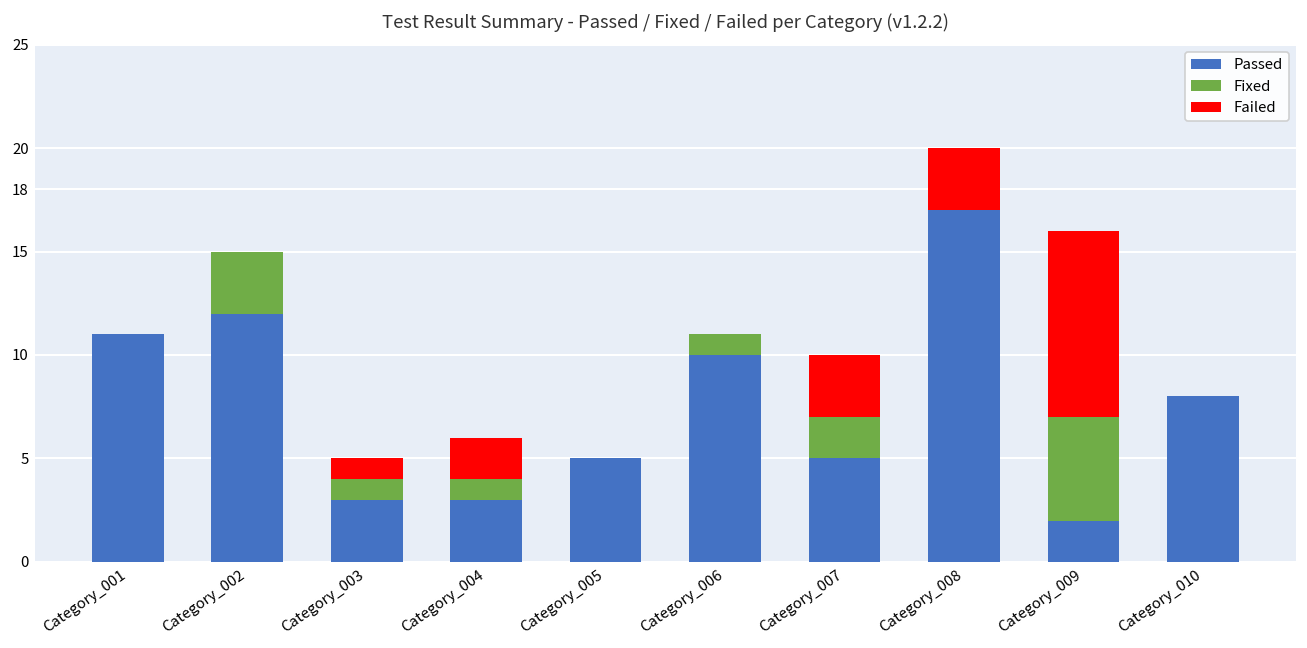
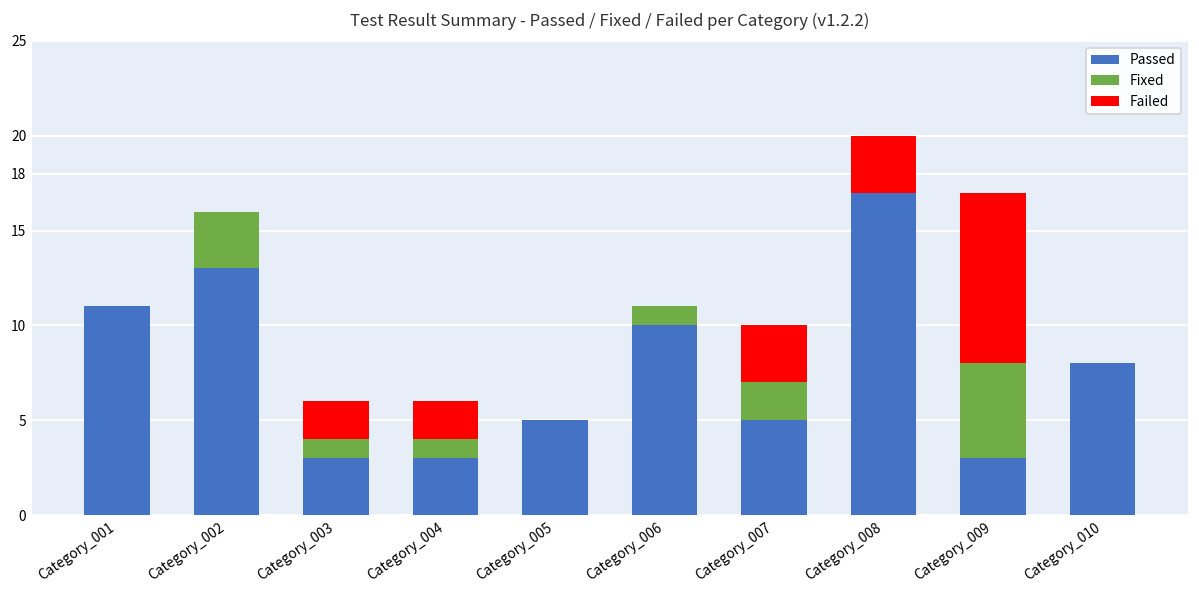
Passed, Category_002: 12 -> 13
Failed, Category_003: 1 -> 2
Passed, Category_009: 2 -> 3
